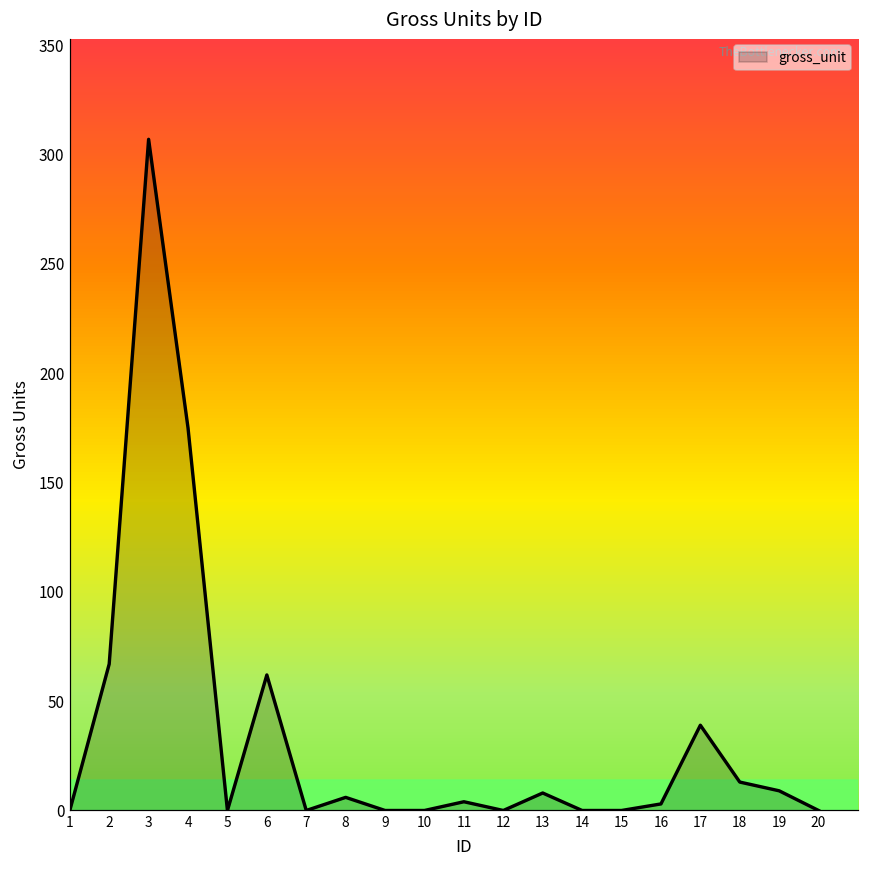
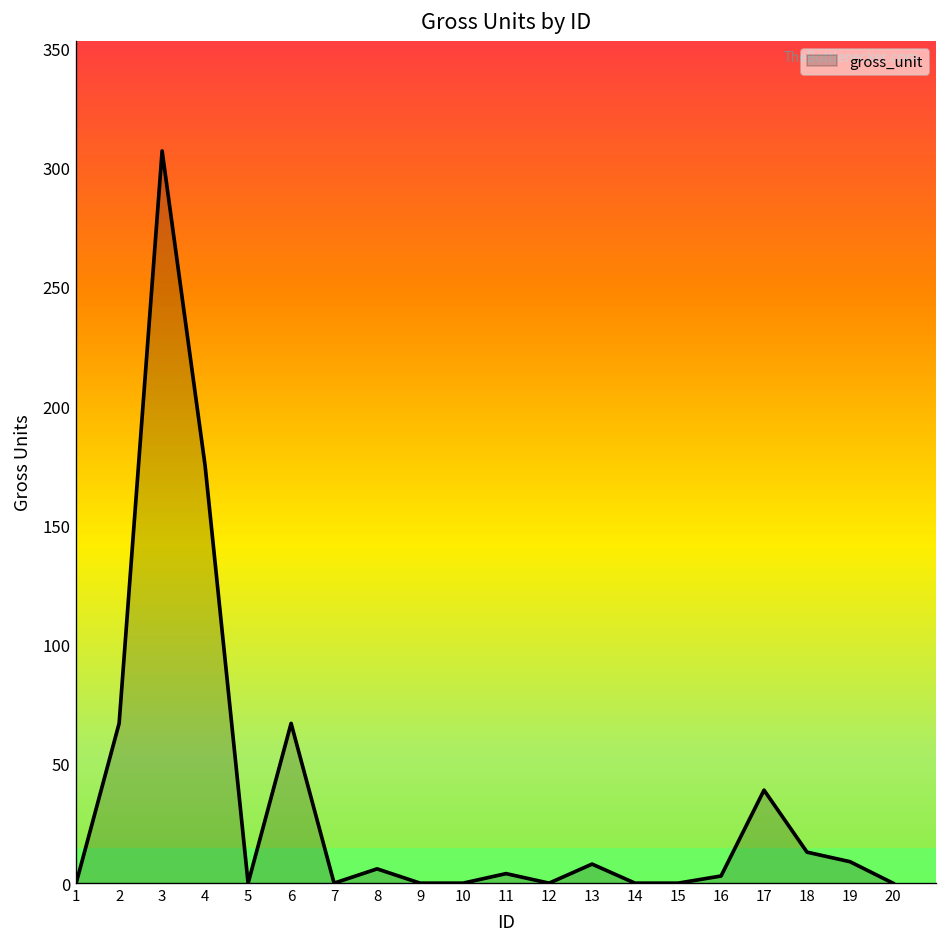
6: 62 -> 67
